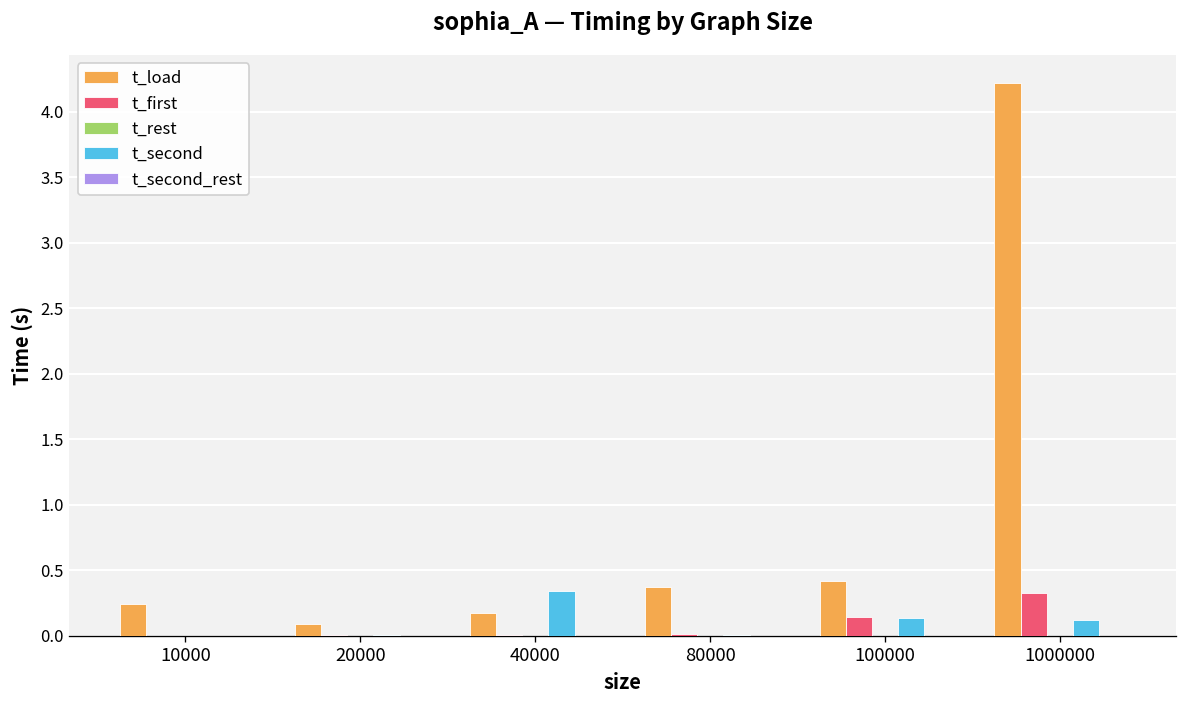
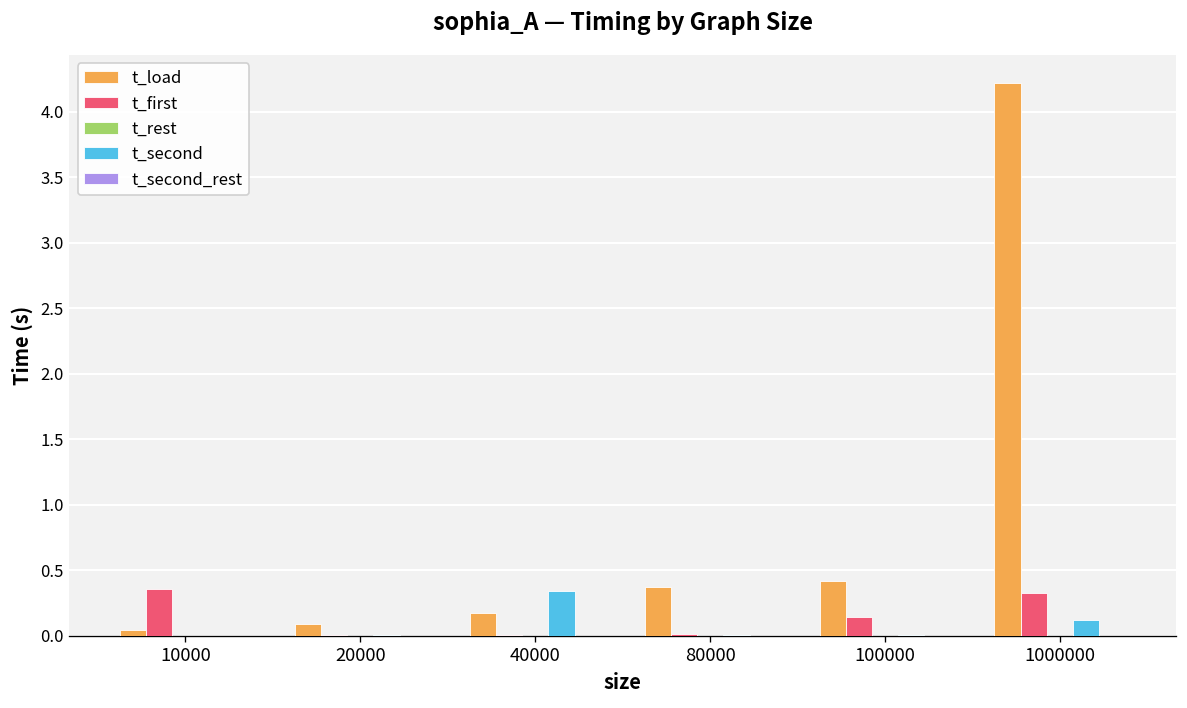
t_load, 10000: 0.24 -> 0.04
t_first, 10000: 0.00 -> 0.35
t_second, 100000: 0.13 -> 0.01
